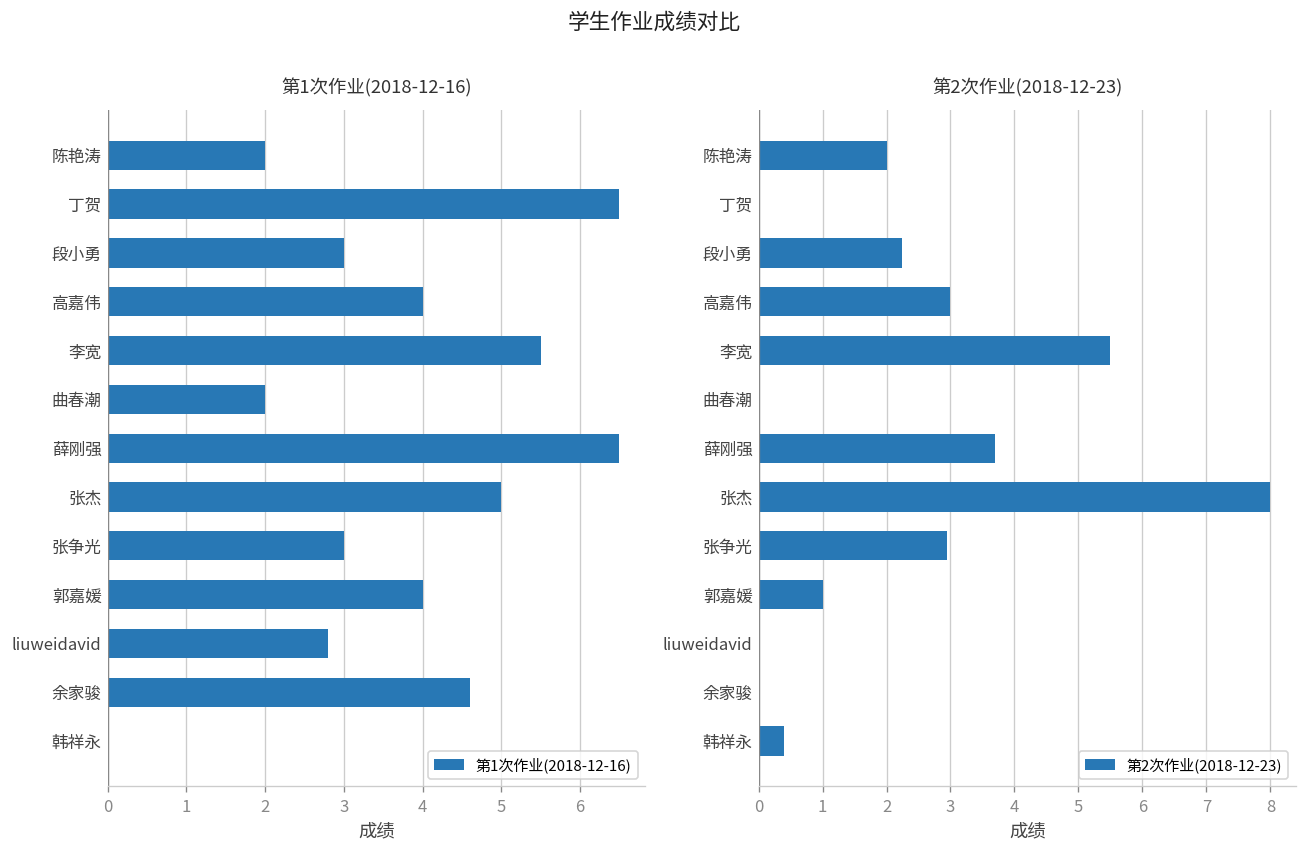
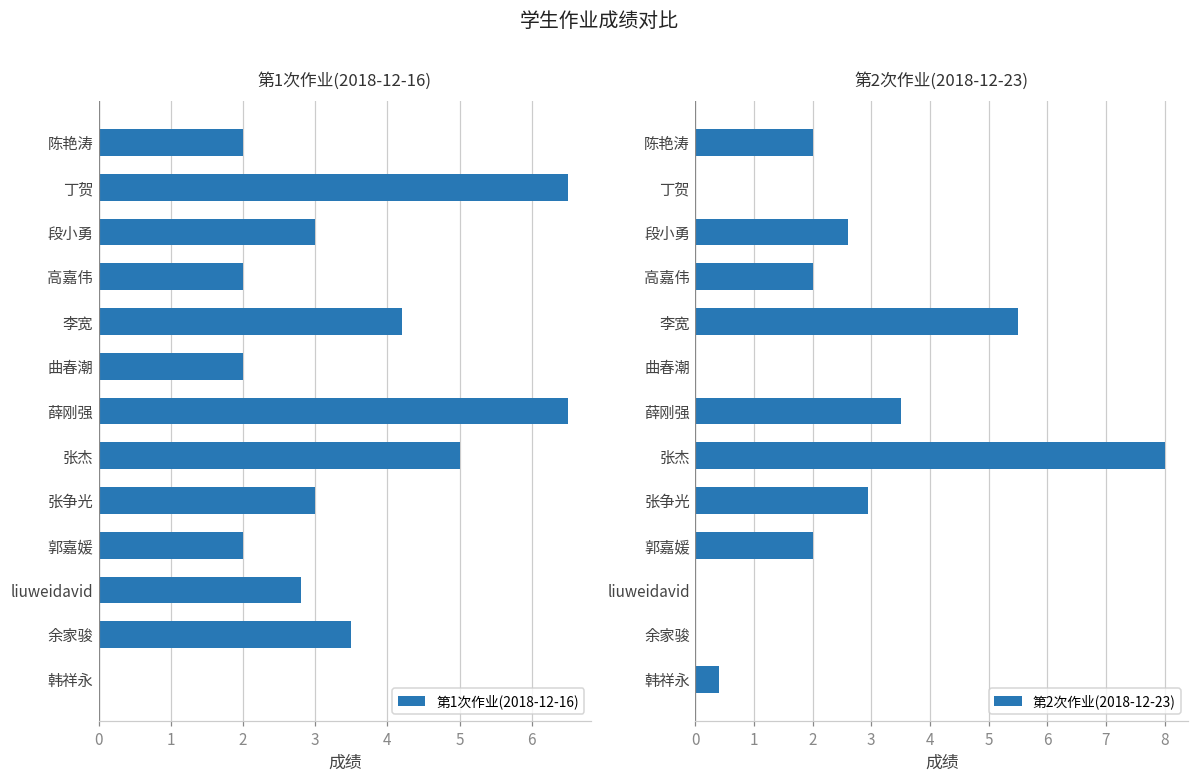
第1次作业(2018-12-16), 高嘉伟: 4 -> 2
第1次作业(2018-12-16), 李宽: 5.5 -> 4.2
第1次作业(2018-12-16), 郭嘉媛: 4 -> 2
第1次作业(2018-12-16), 余家骏: 4.6 -> 3.5
第2次作业(2018-12-23), 段小勇: 2.3 -> 2.6
第2次作业(2018-12-23), 高嘉伟: 3 -> 2
第2次作业(2018-12-23), 薛刚强: 3.7 -> 3.5
第2次作业(2018-12-23), 郭嘉媛: 1 -> 2
